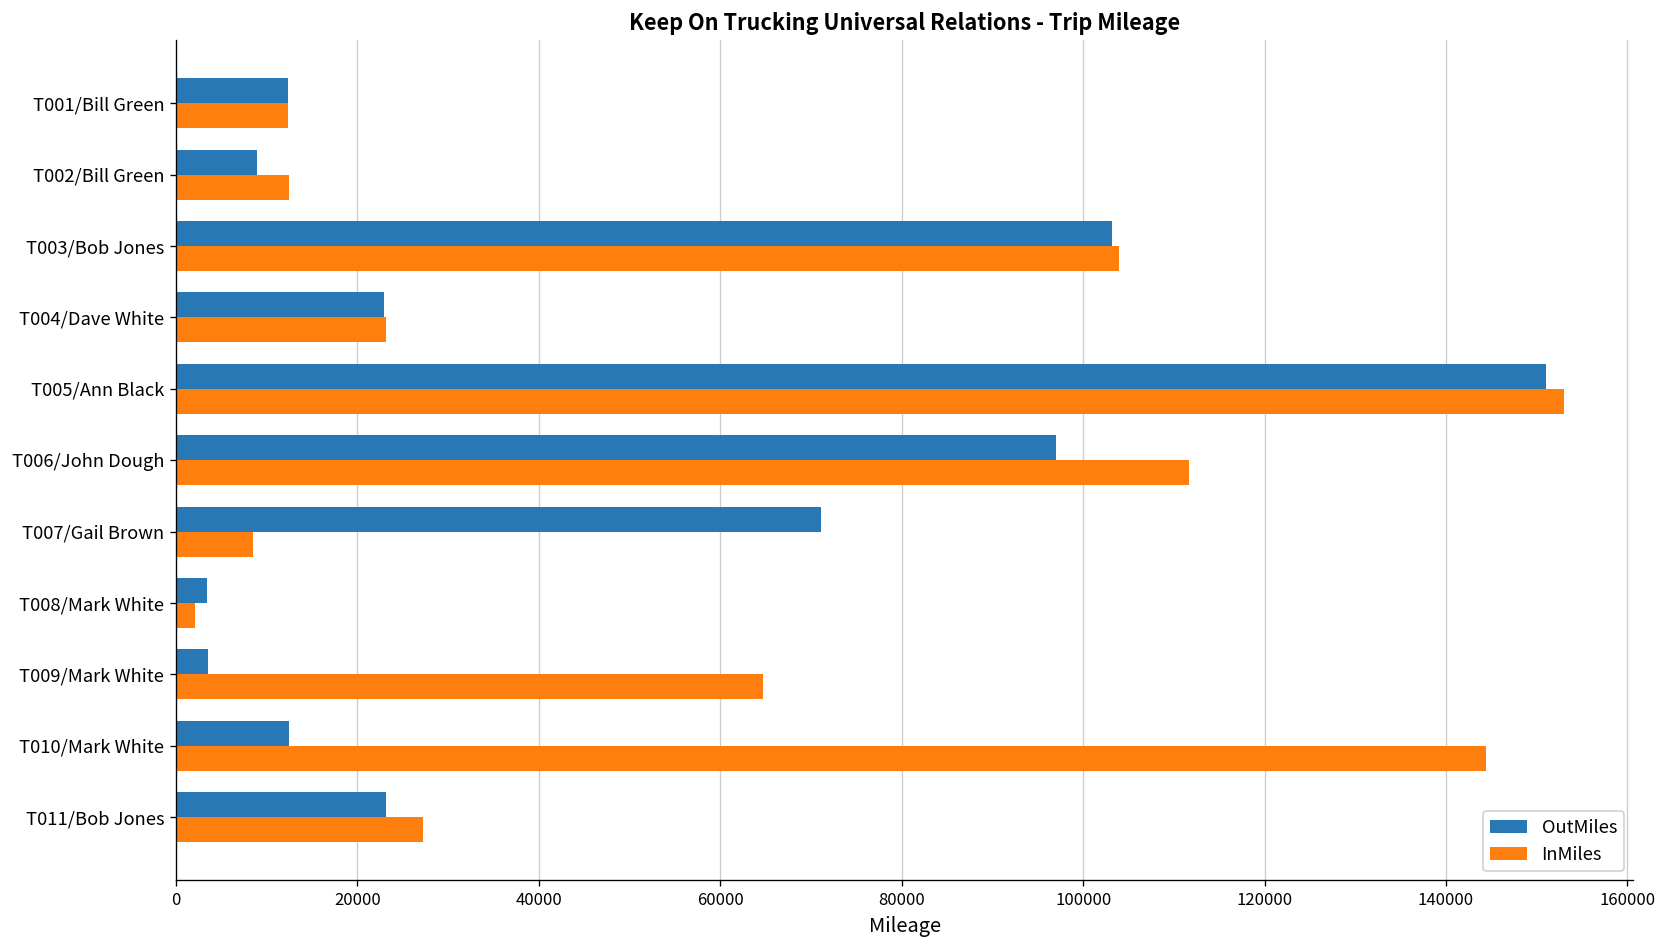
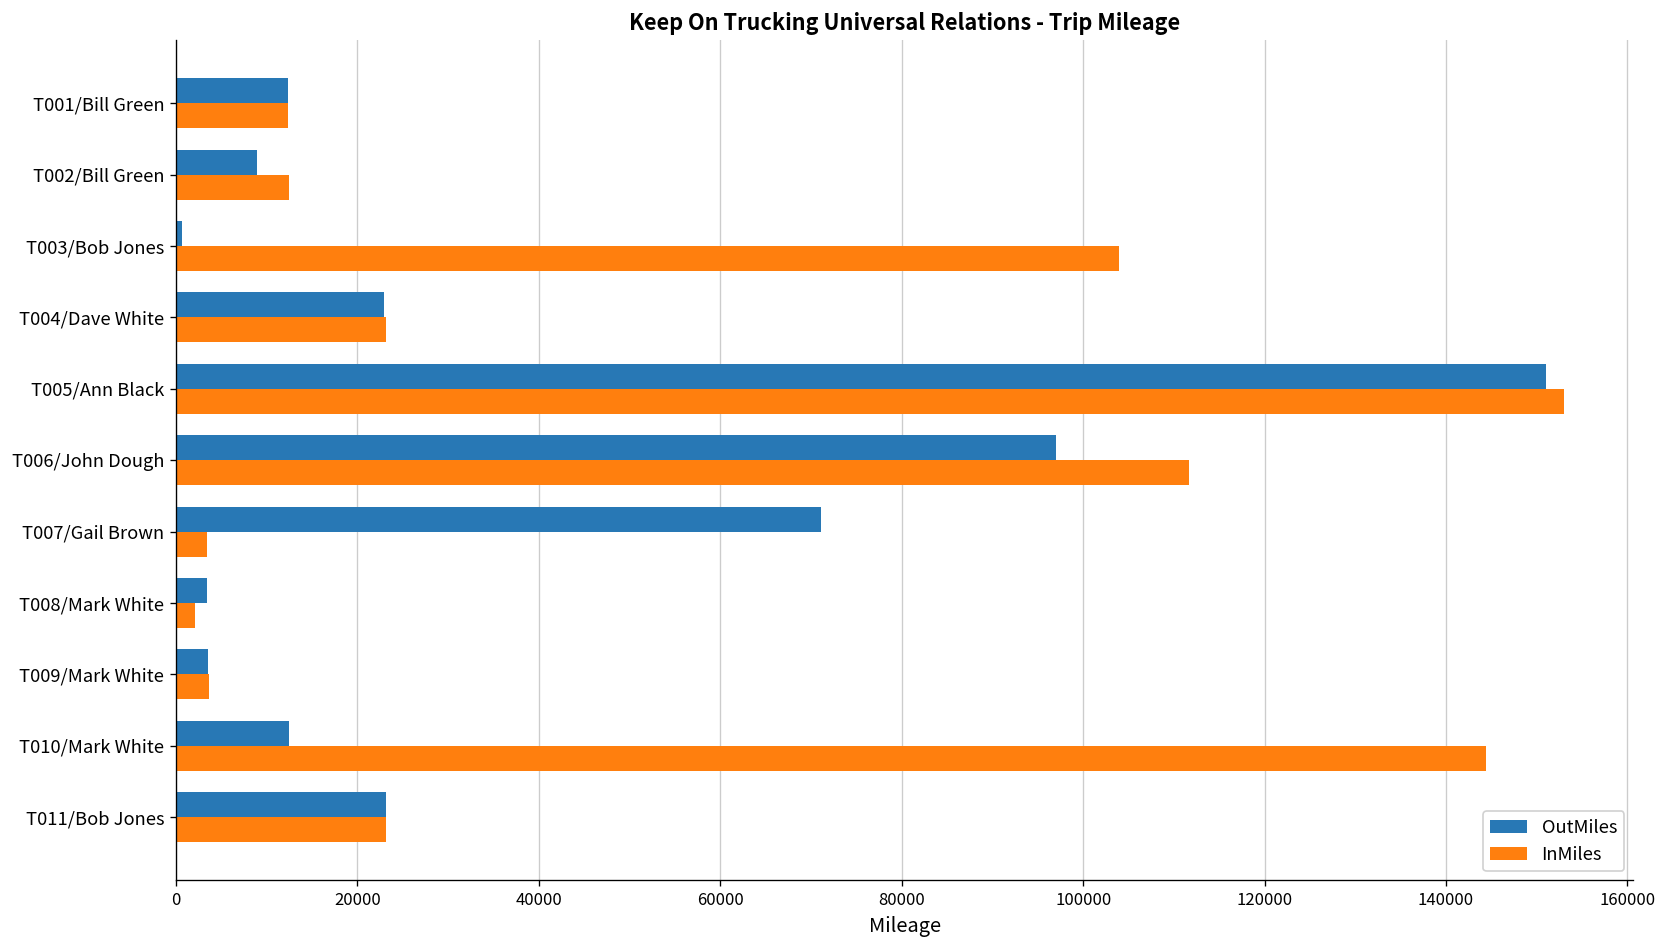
OutMiles, T003/Bob Jones: 103000 -> 1000
InMiles, T007/Gail Brown: 9000 -> 3000
InMiles, T009/Mark White: 65000 -> 4000
InMiles, T011/Bob Jones: 27000 -> 23000
